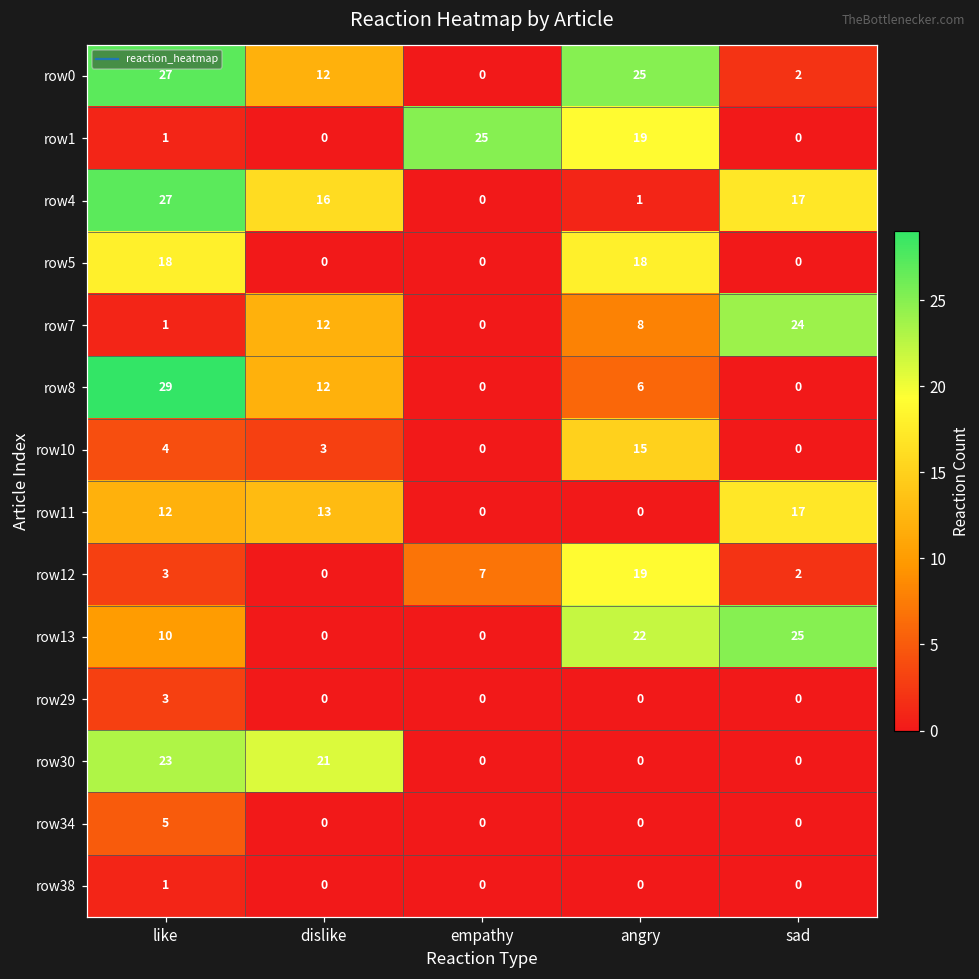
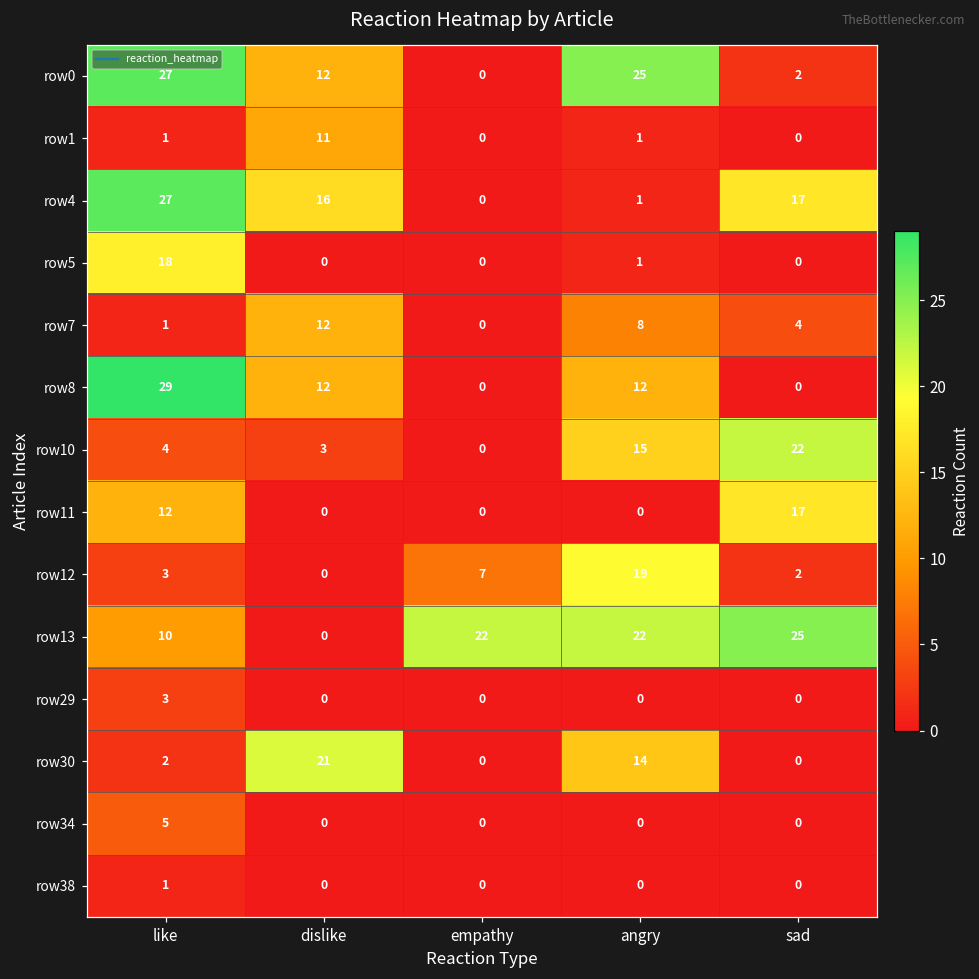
row1, dislike: 0 -> 11
row1, empathy: 25 -> 0
row1, angry: 19 -> 1
row5, angry: 18 -> 1
row7, sad: 24 -> 4
row8, angry: 6 -> 12
row10, sad: 0 -> 22
row11, dislike: 13 -> 0
row13, empathy: 0 -> 22
row30, like: 23 -> 2
row30, angry: 0 -> 14
